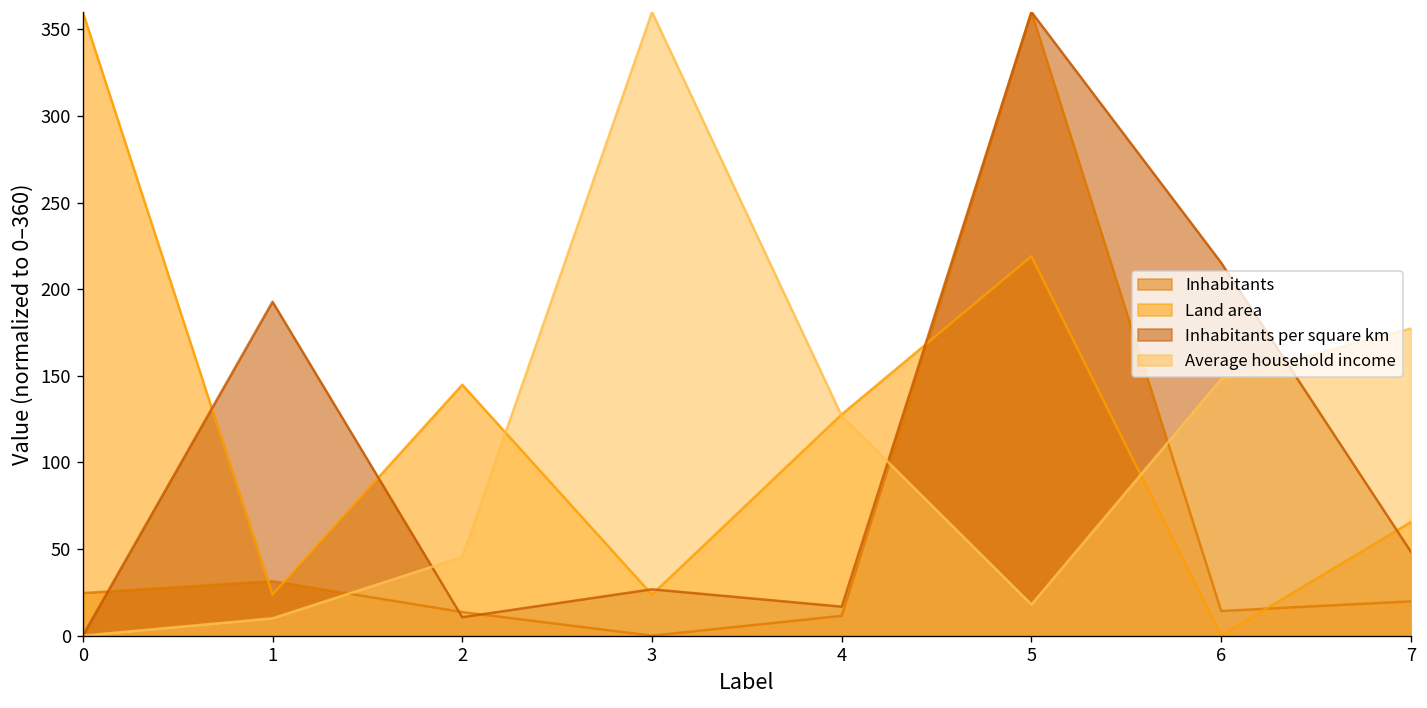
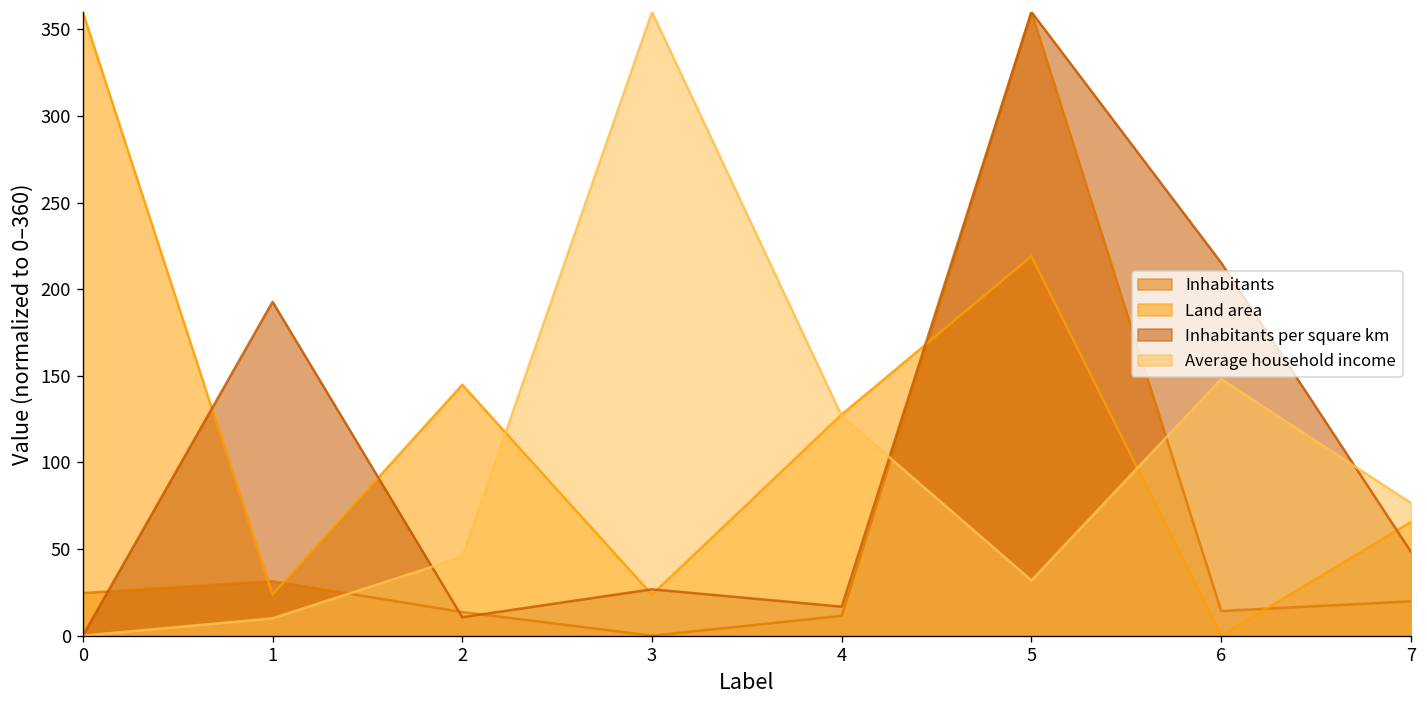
Average household income, 5: 18 -> 32
Average household income, 7: 177 -> 77
